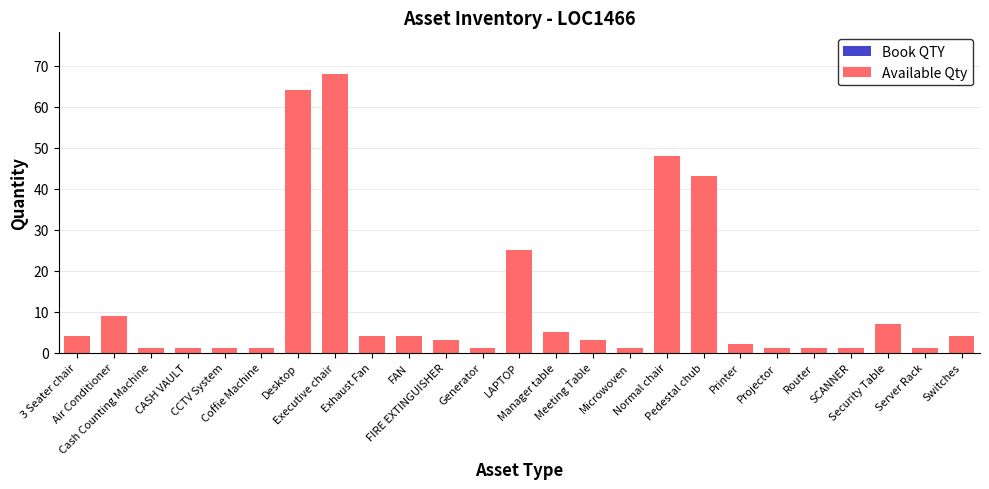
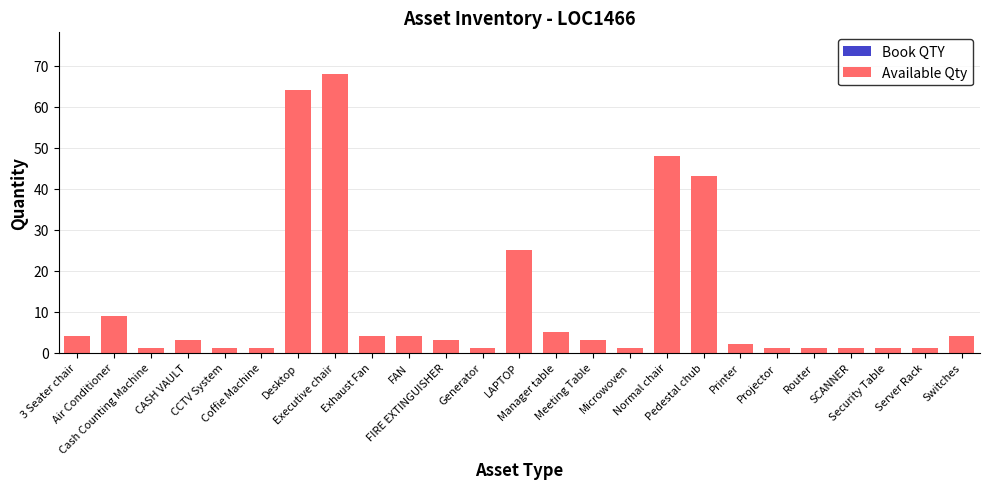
Available Qty, CASH VAULT: 1 -> 3
Available Qty, Security Table: 7 -> 1
